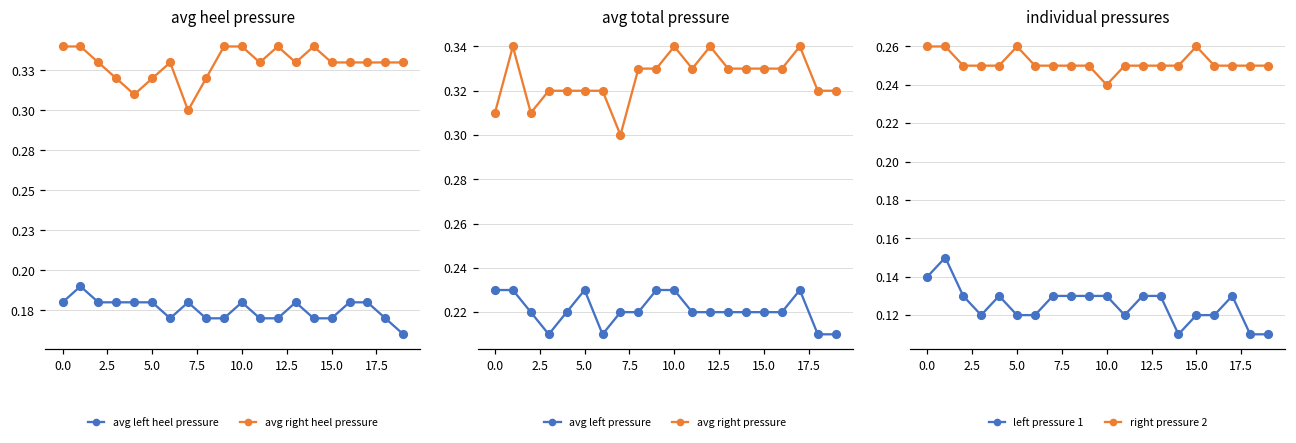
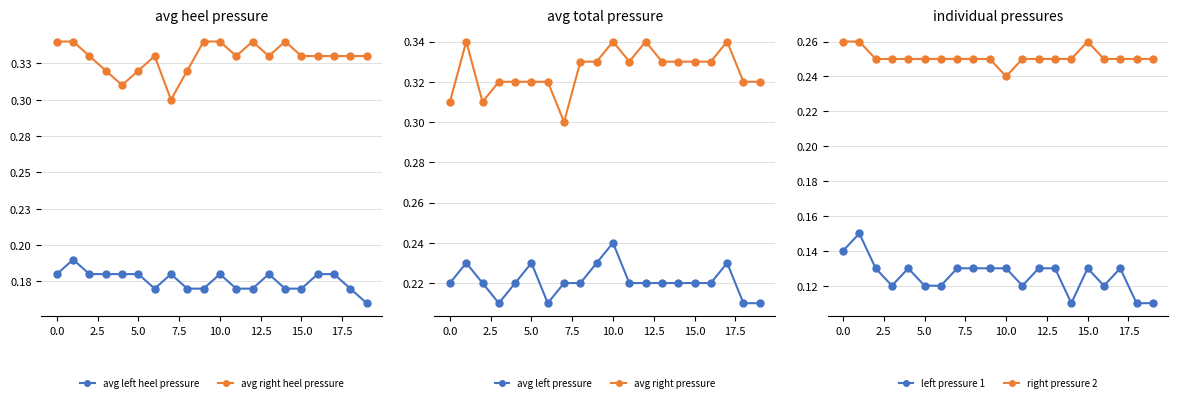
avg total pressure, avg left pressure, 0.0: 0.23 -> 0.22
avg total pressure, avg left pressure, 10.0: 0.23 -> 0.24
individual pressures, right pressure 2, 5.0: 0.26 -> 0.25
individual pressures, left pressure 1, 15.0: 0.12 -> 0.13
